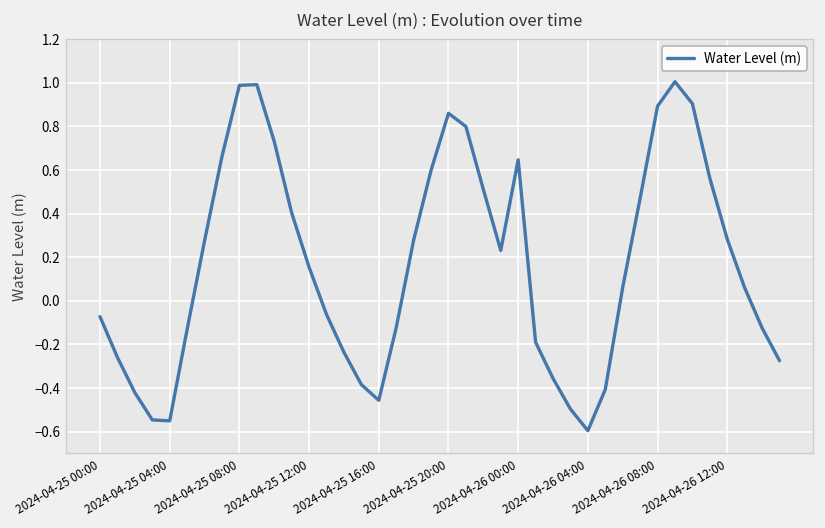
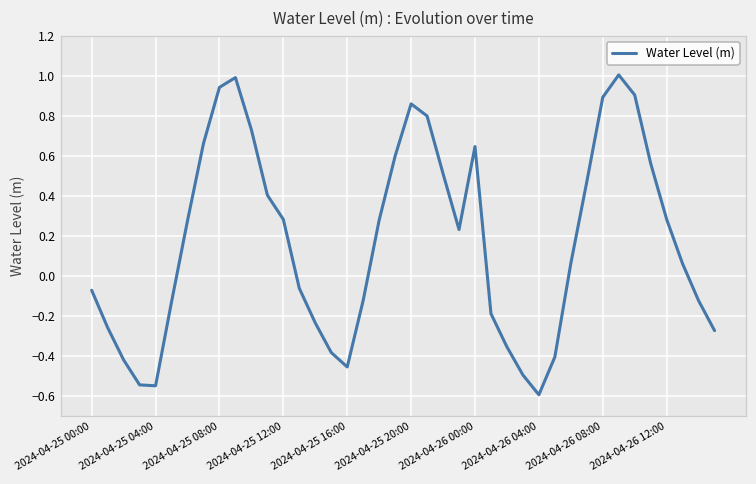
2024-04-25 08:00: 0.99 -> 0.94
2024-04-25 12:00: 0.15 -> 0.28
